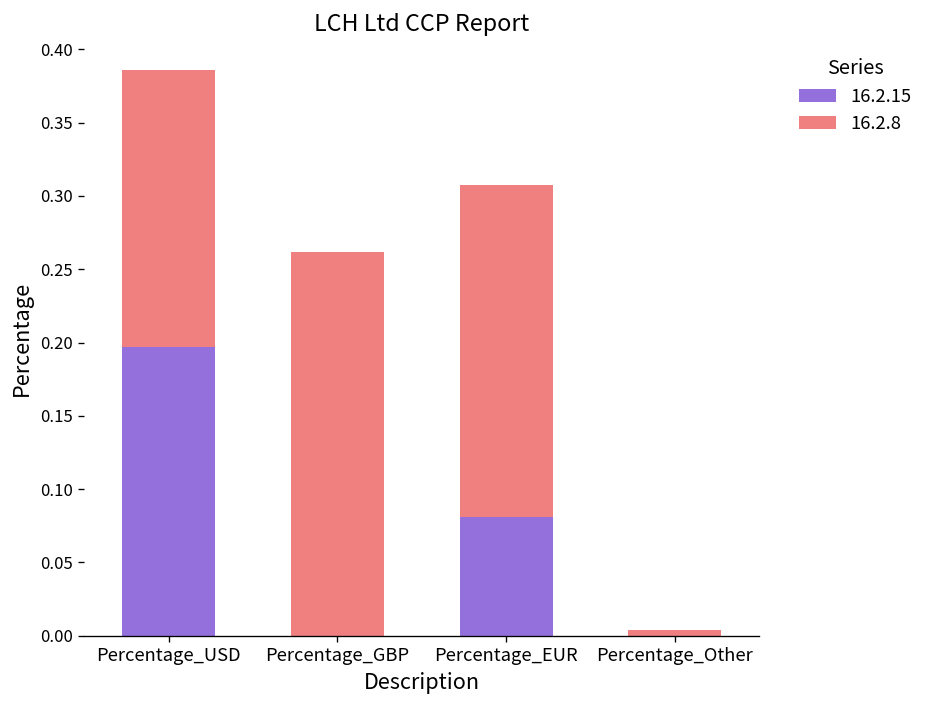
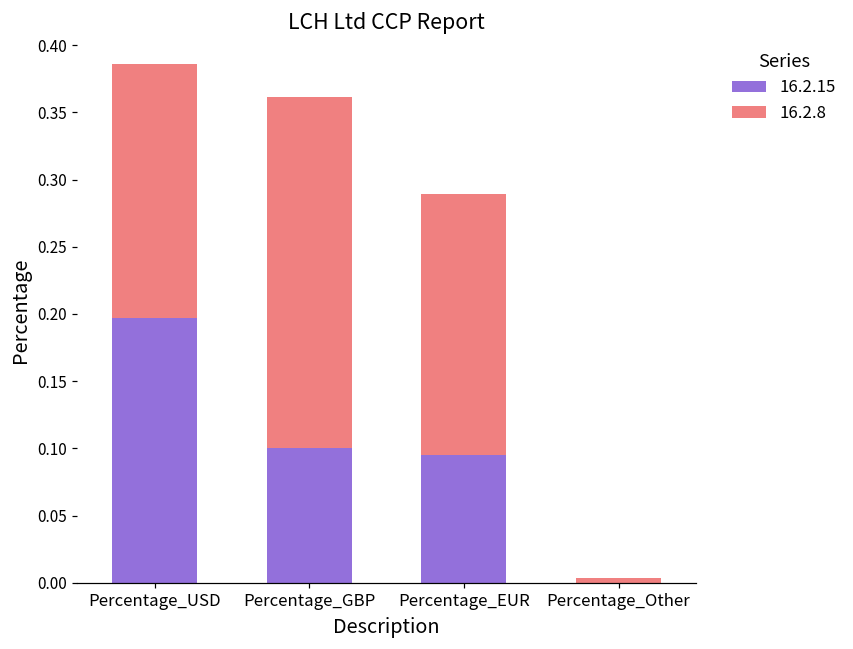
16.2.15, Percentage_GBP: 0.0 -> 0.1
16.2.15, Percentage_EUR: 0.081 -> 0.095
16.2.8, Percentage_EUR: 0.226 -> 0.195
